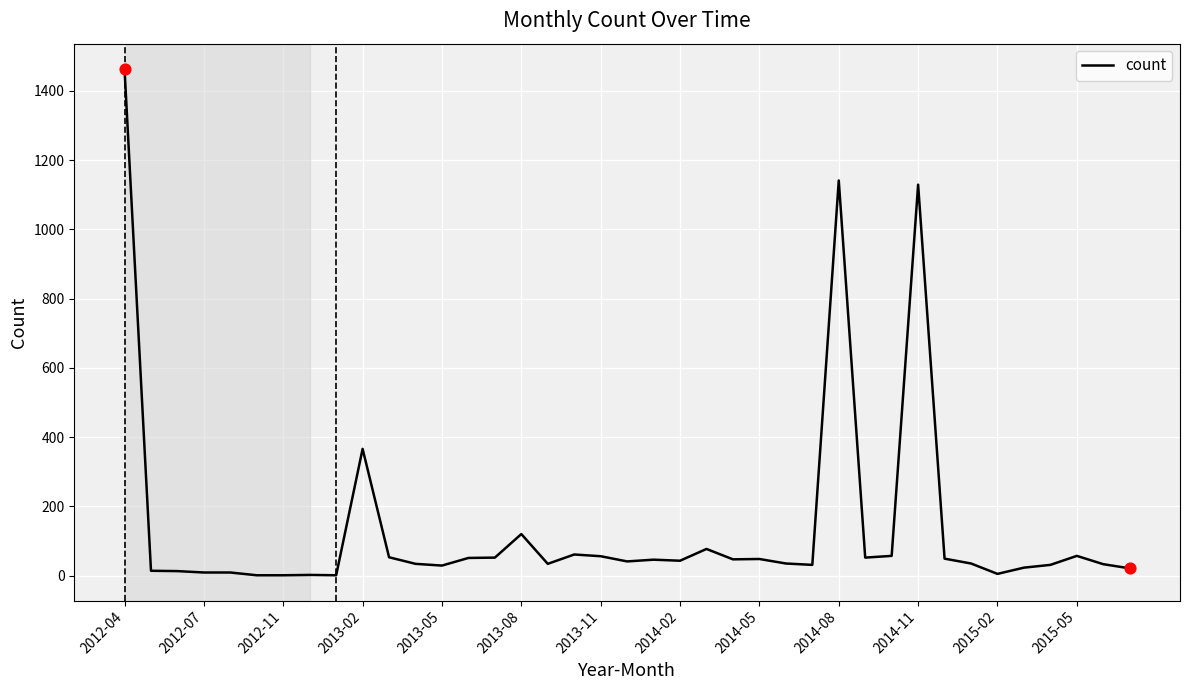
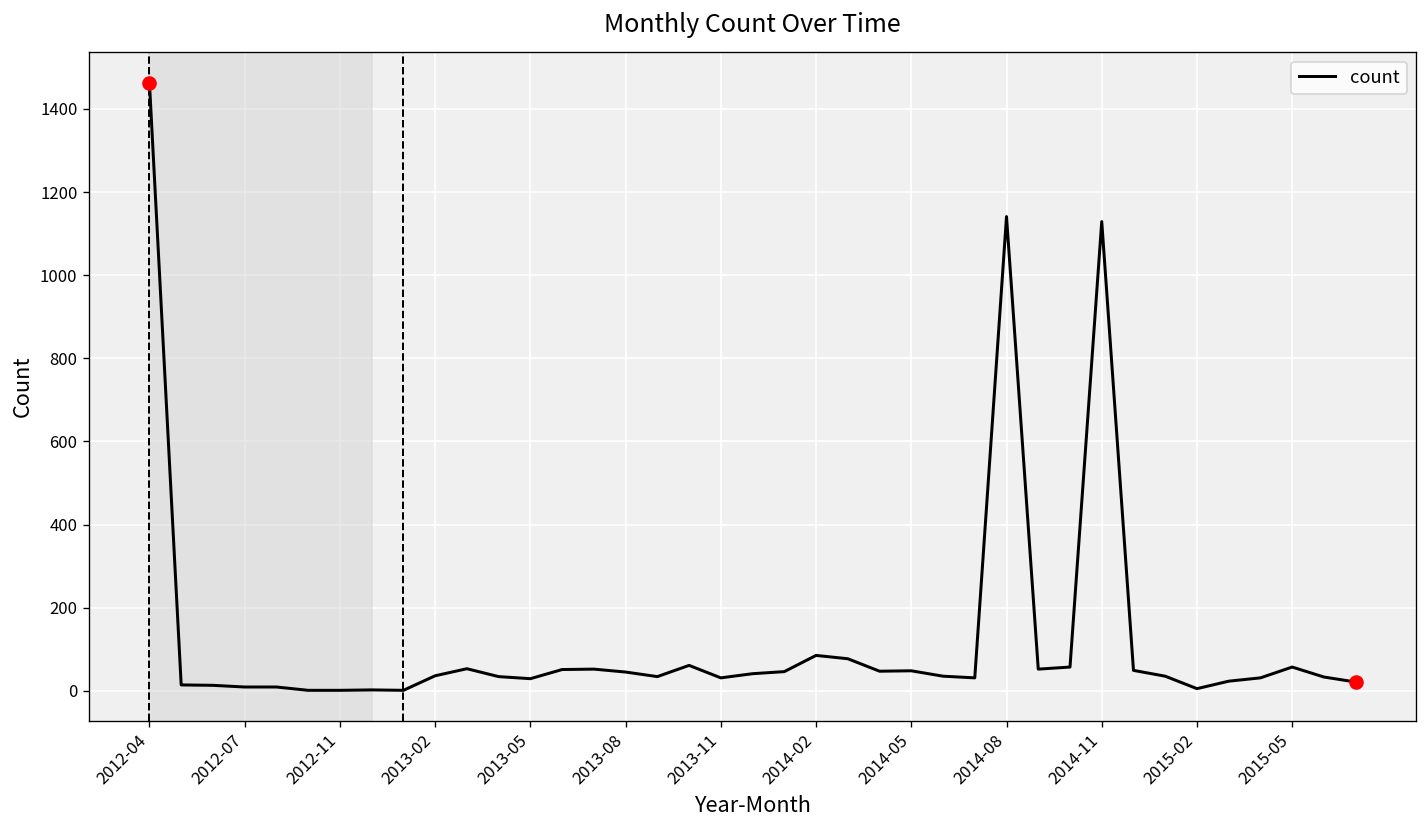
count, 2013-02: 370 -> 40
count, 2013-08: 120 -> 50
count, 2013-11: 60 -> 30
count, 2014-02: 40 -> 90
